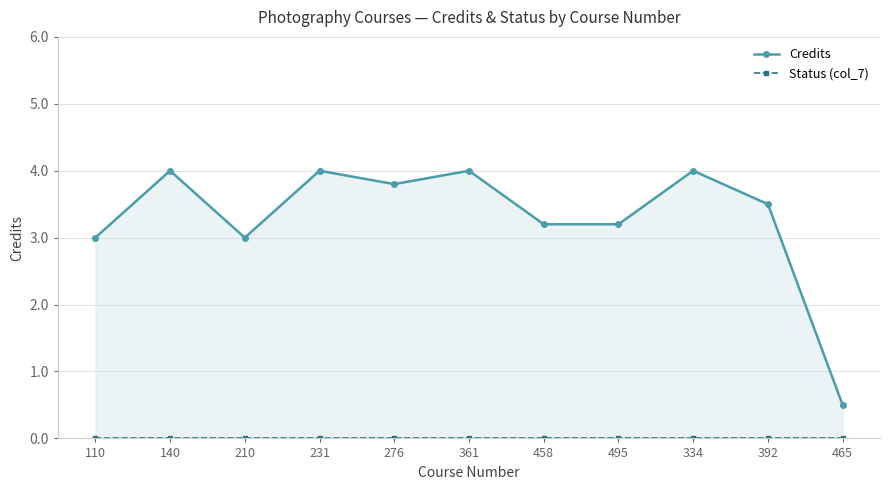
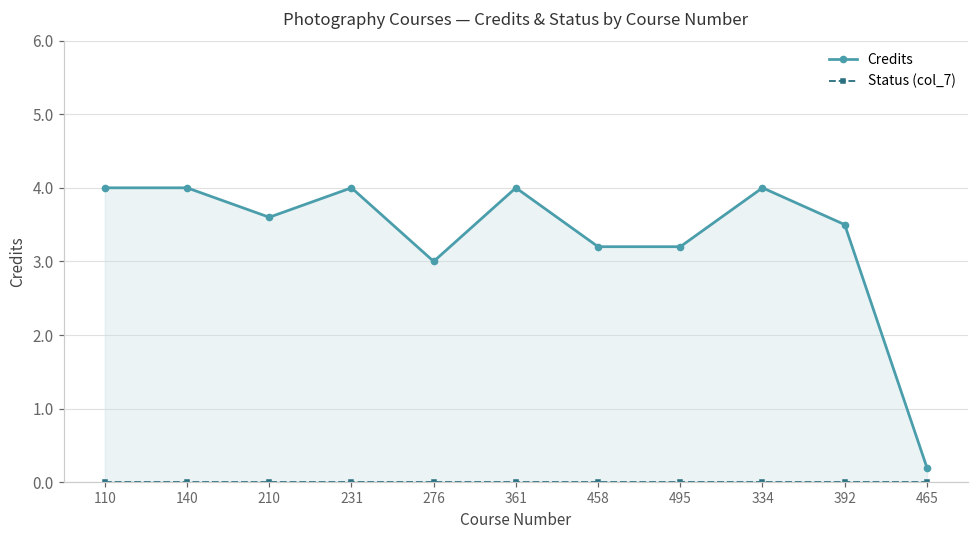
Credits, 110: 3 -> 4
Credits, 210: 3.0 -> 3.6
Credits, 276: 3.8 -> 3.0
Credits, 465: 0.5 -> 0.2
